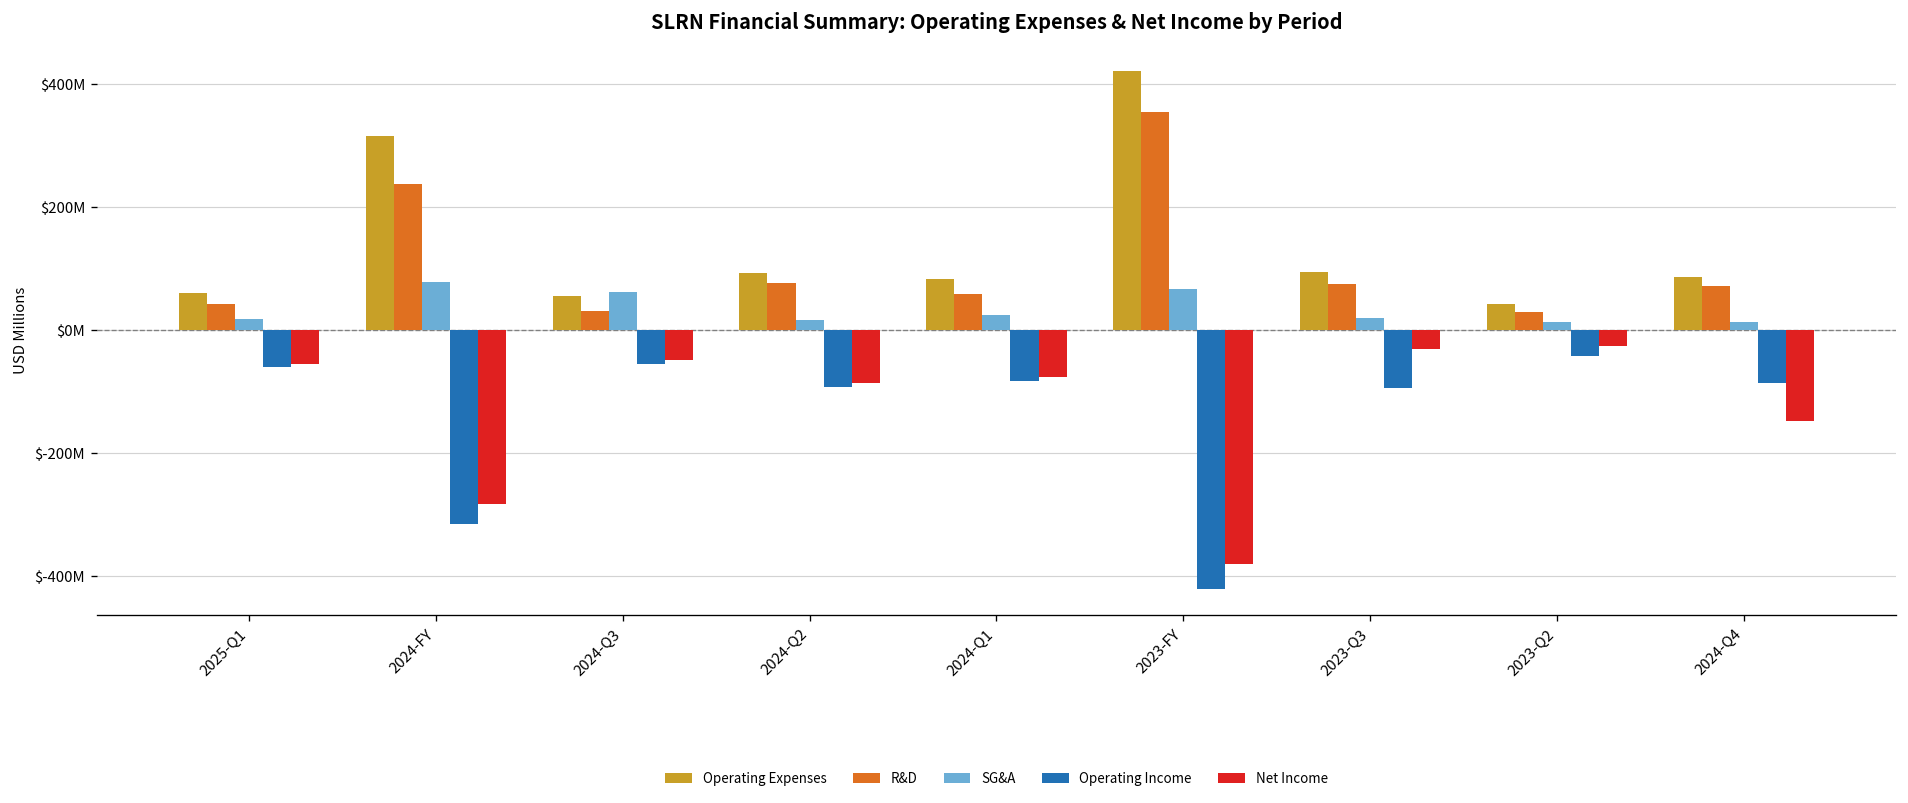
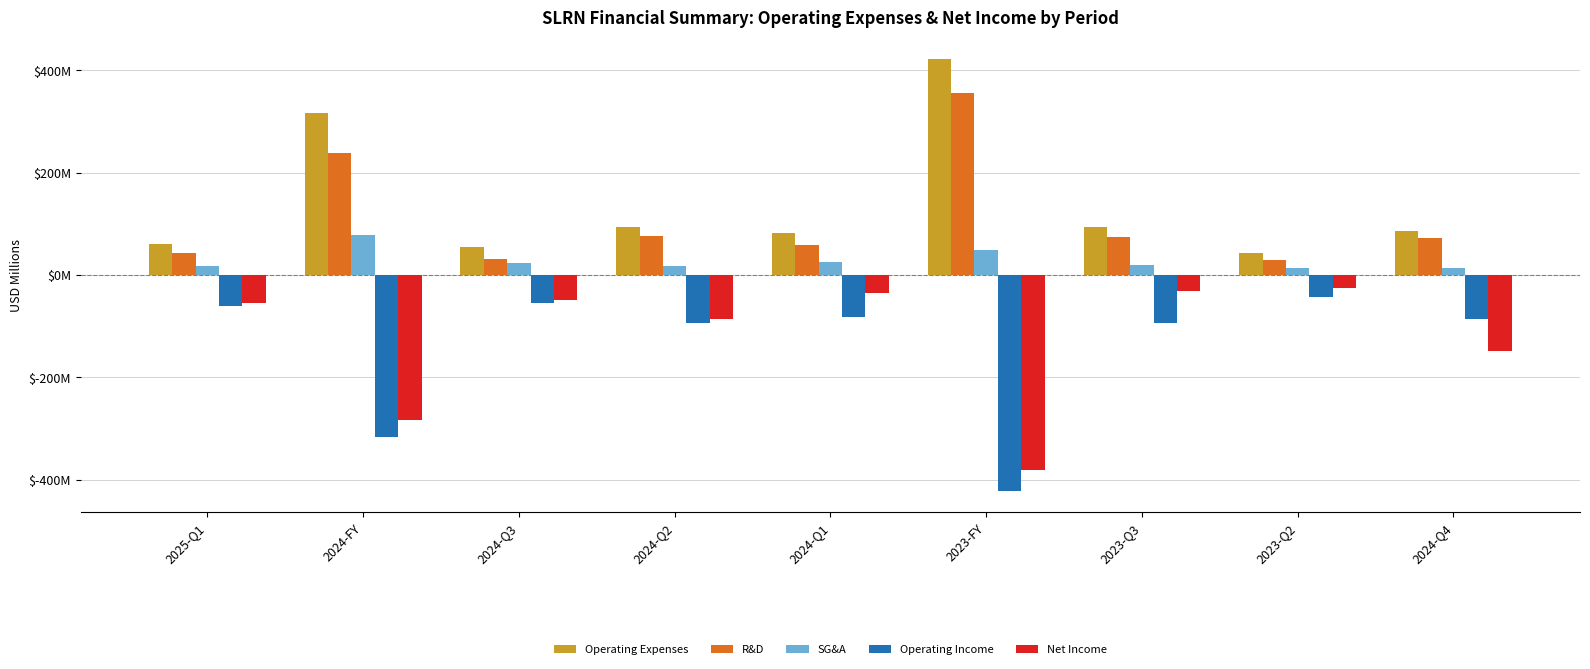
SG&A, 2024-Q3: $60000000 -> $20000000
Net Income, 2024-Q1: $-80000000 -> $-30000000
SG&A, 2023-FY: $70000000 -> $50000000
